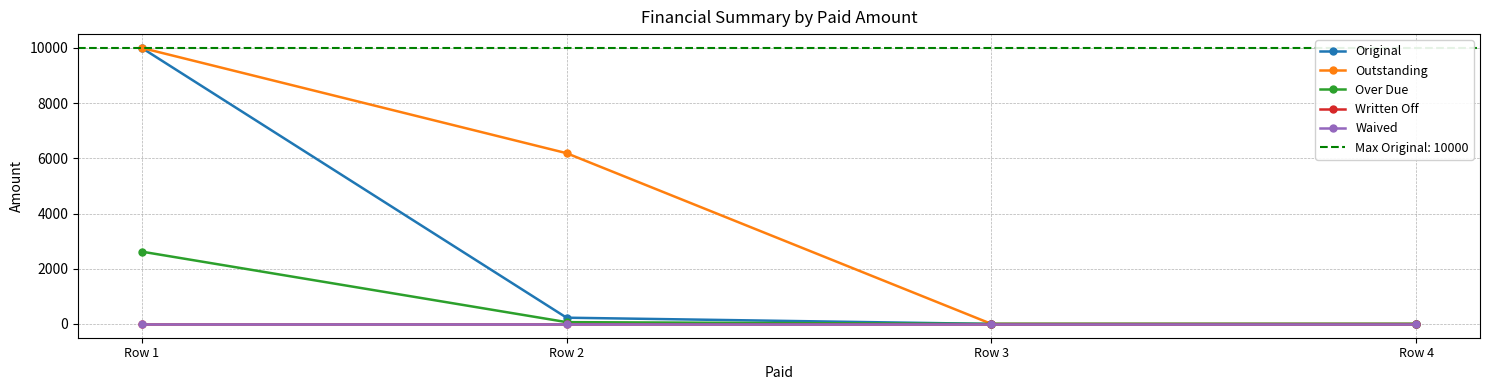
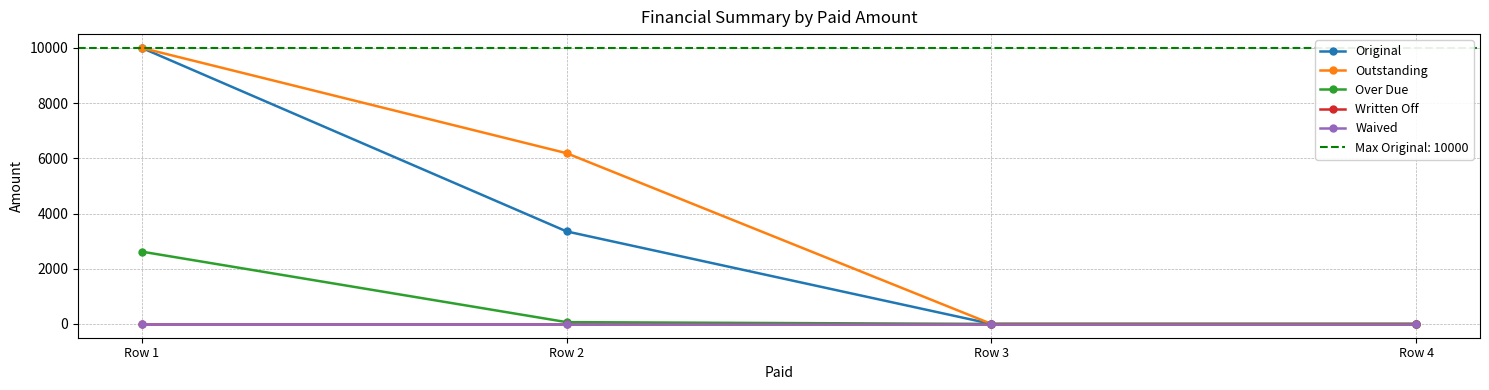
Original, Row 2: 200 -> 3400
